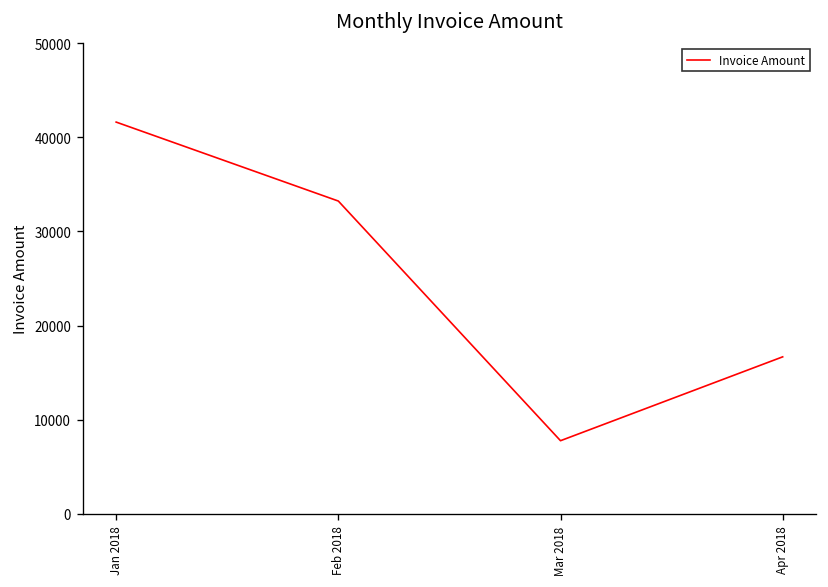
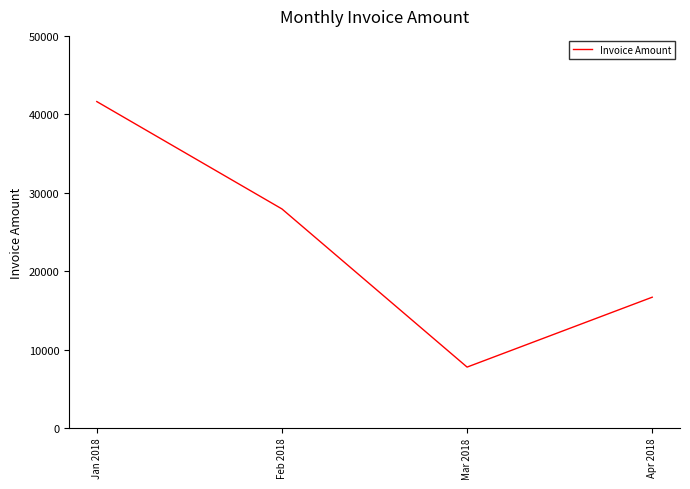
Feb 2018: 33000 -> 28000
